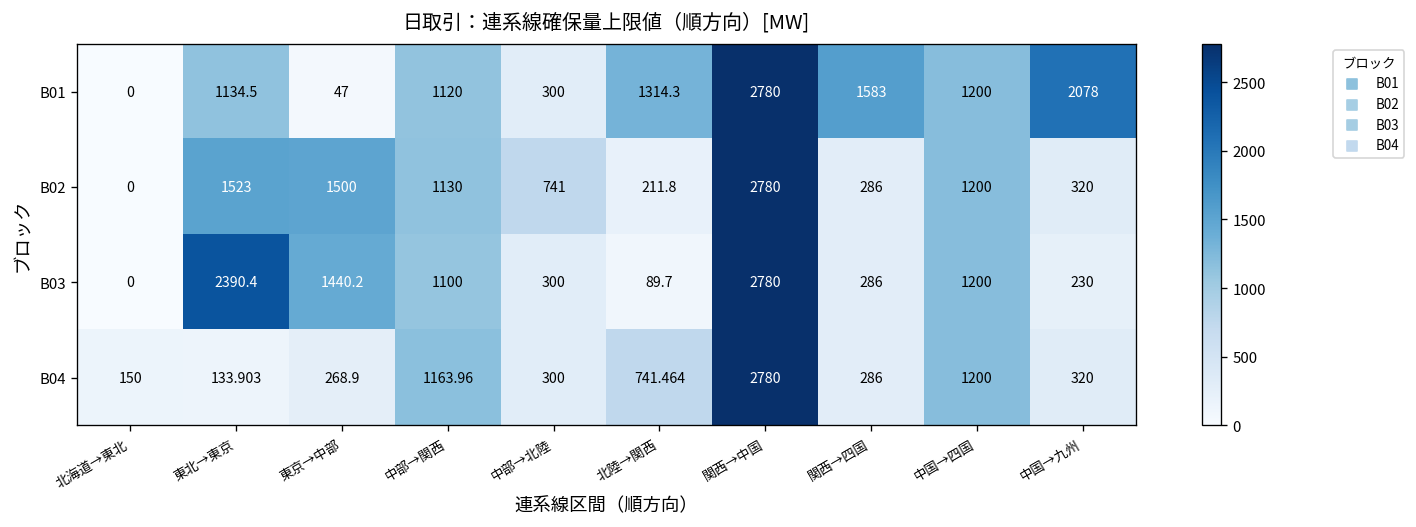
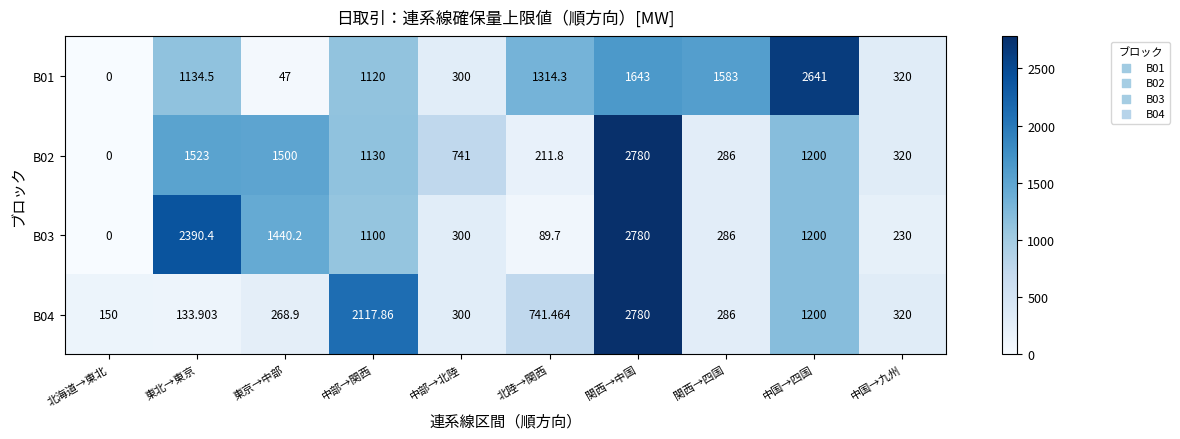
B01, 関西→中国: 2780 -> 1643
B01, 中国→四国: 1200 -> 2641
B01, 中国→九州: 2078 -> 320
B04, 中部→関西: 1163.96 -> 2117.86
